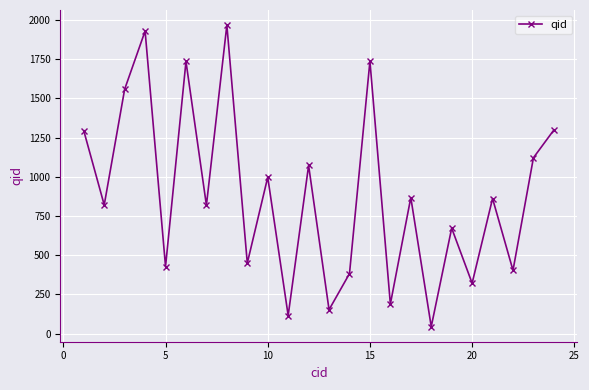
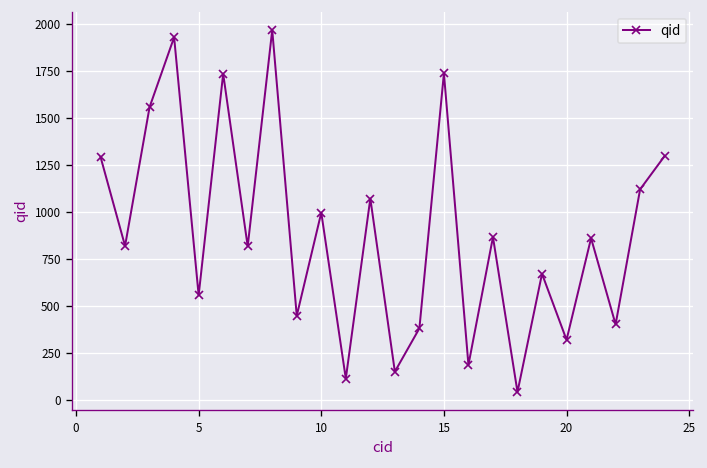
5: 430 -> 560
